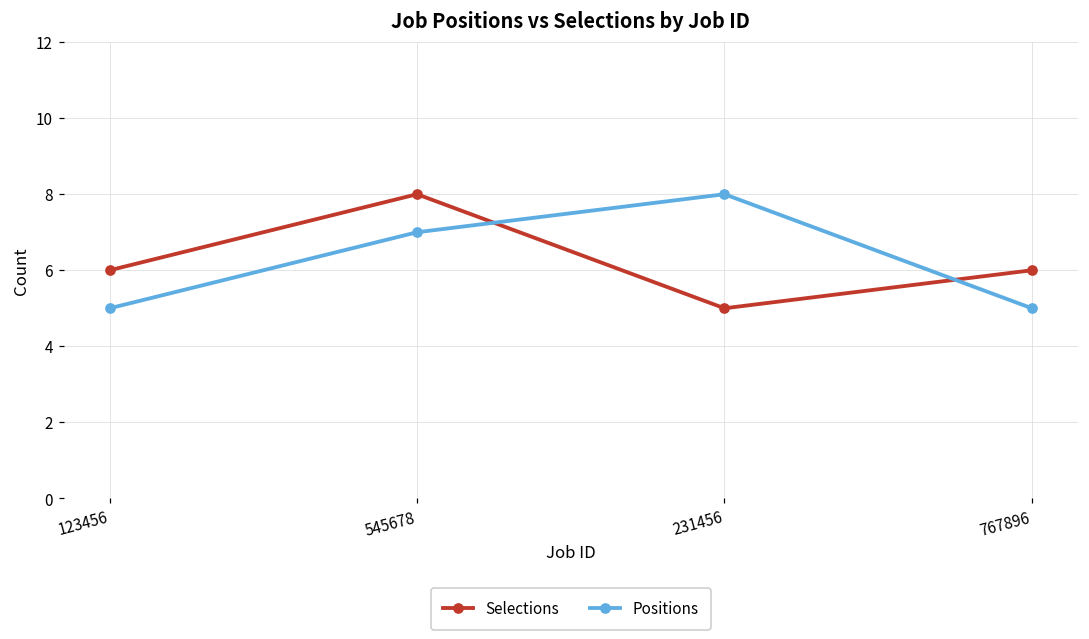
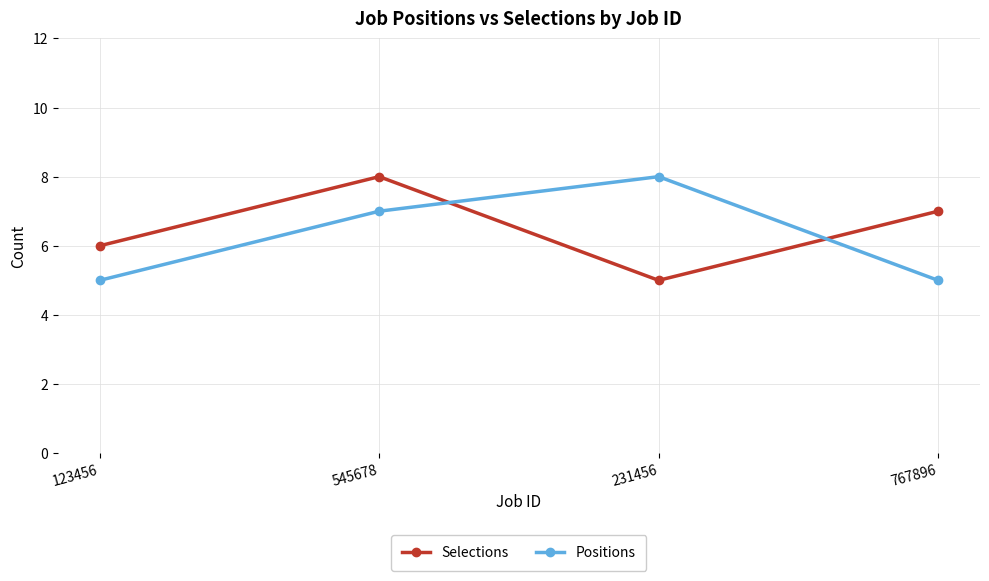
Selections, 767896: 6 -> 7
